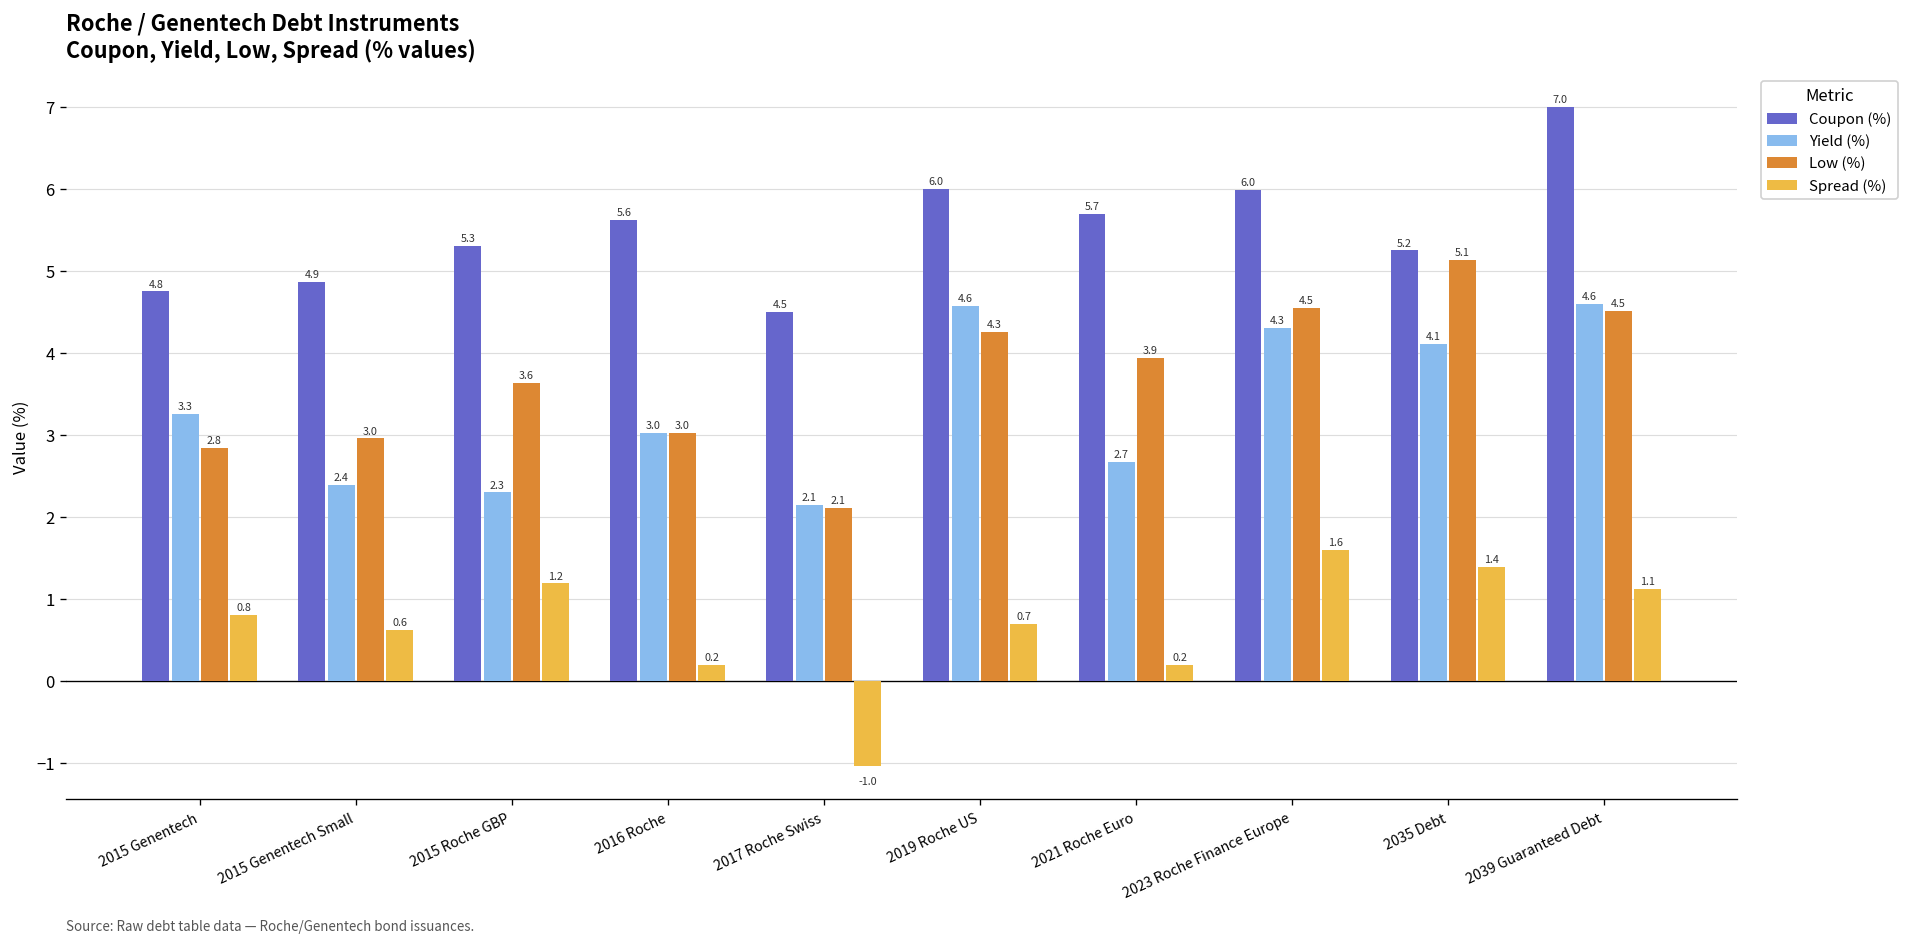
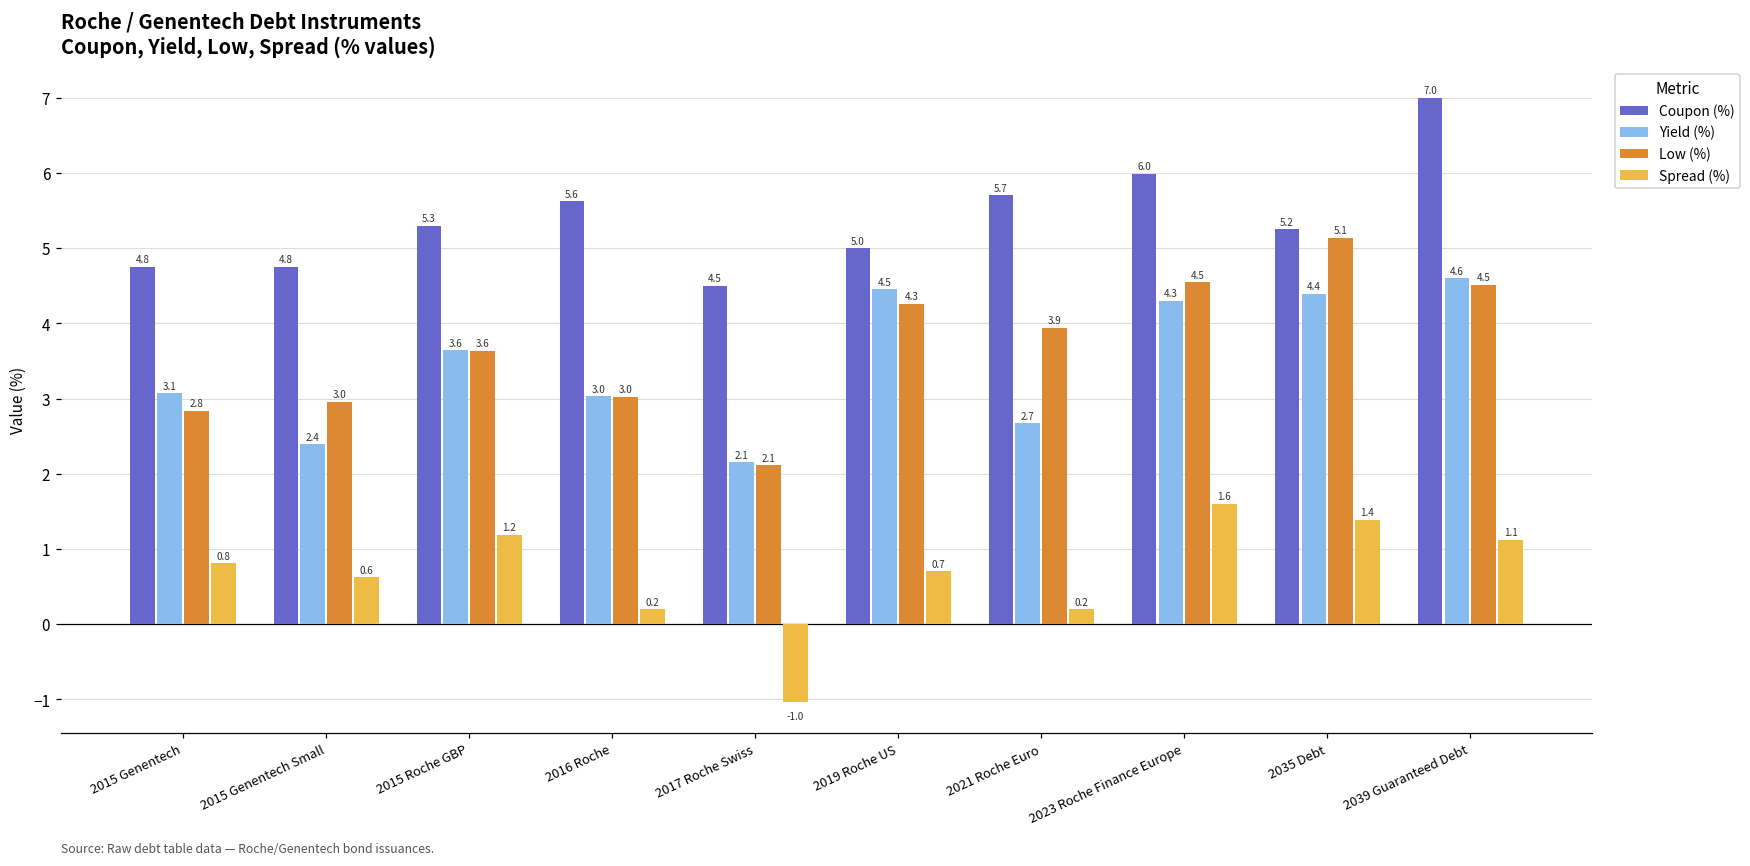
Yield (%), 2015 Genentech: 3.3 -> 3.1
Coupon (%), 2015 Genentech Small: 4.9 -> 4.8
Yield (%), 2015 Roche GBP: 2.3 -> 3.6
Coupon (%), 2019 Roche US: 6.0 -> 5.0
Yield (%), 2019 Roche US: 4.6 -> 4.5
Yield (%), 2035 Debt: 4.1 -> 4.4
